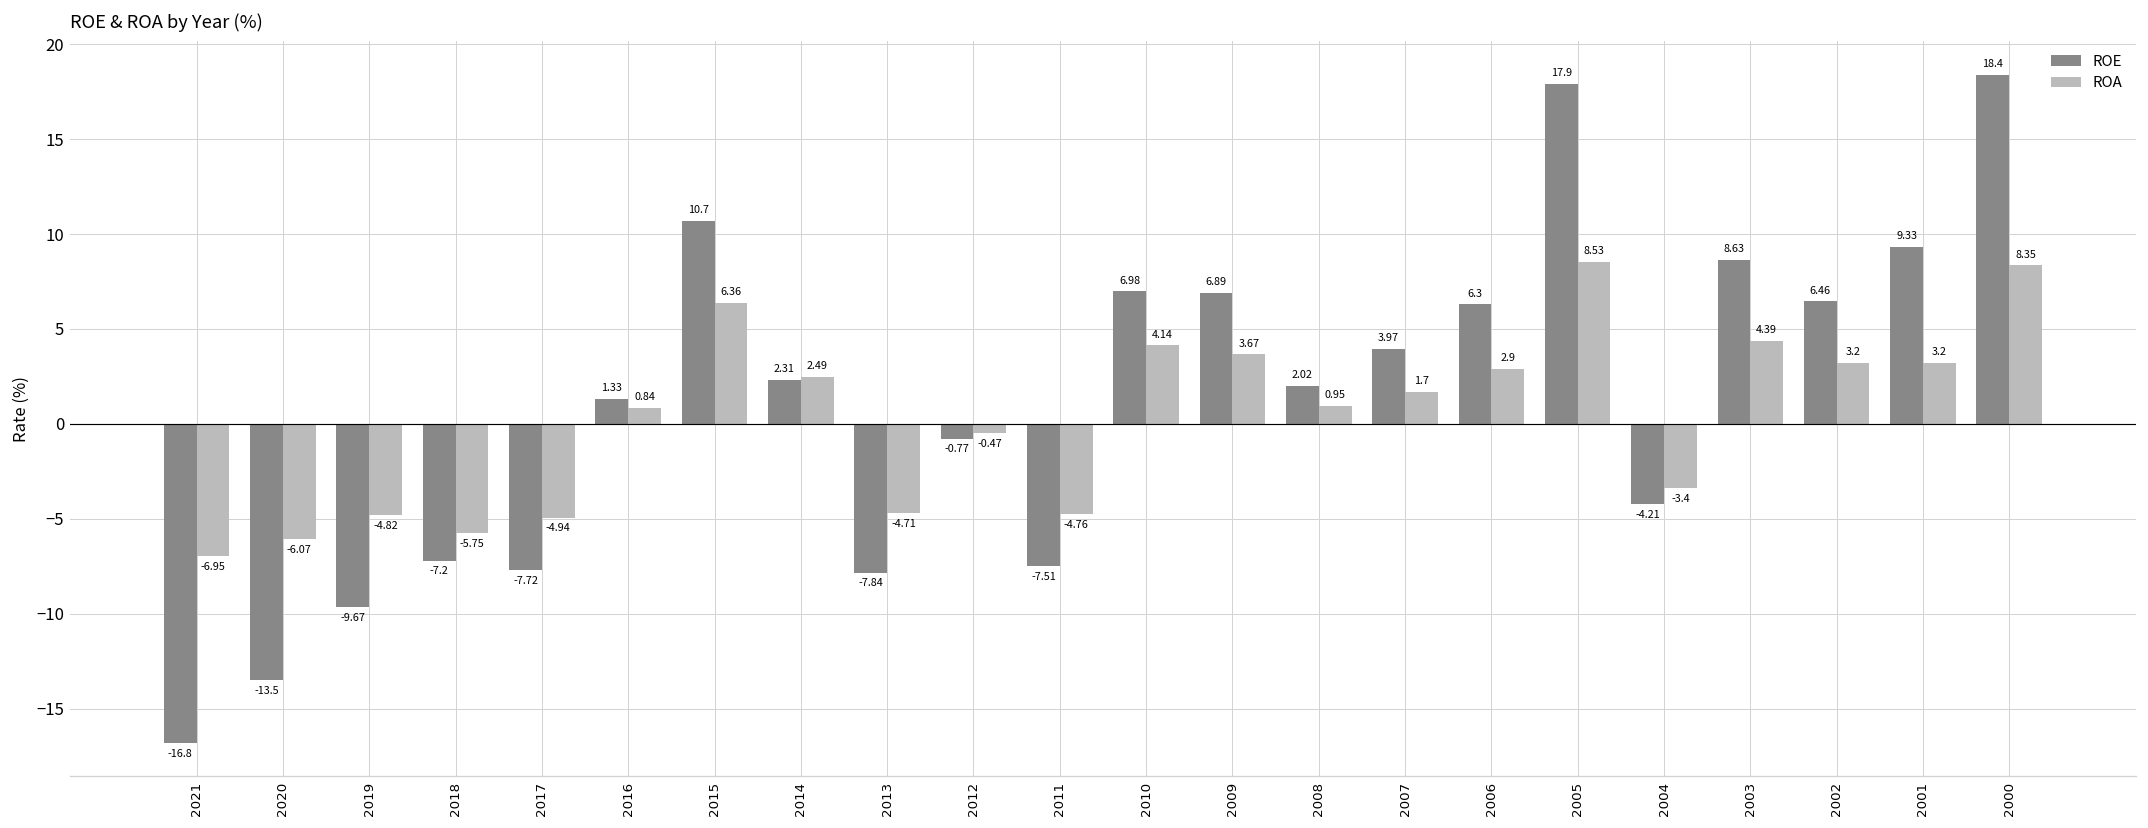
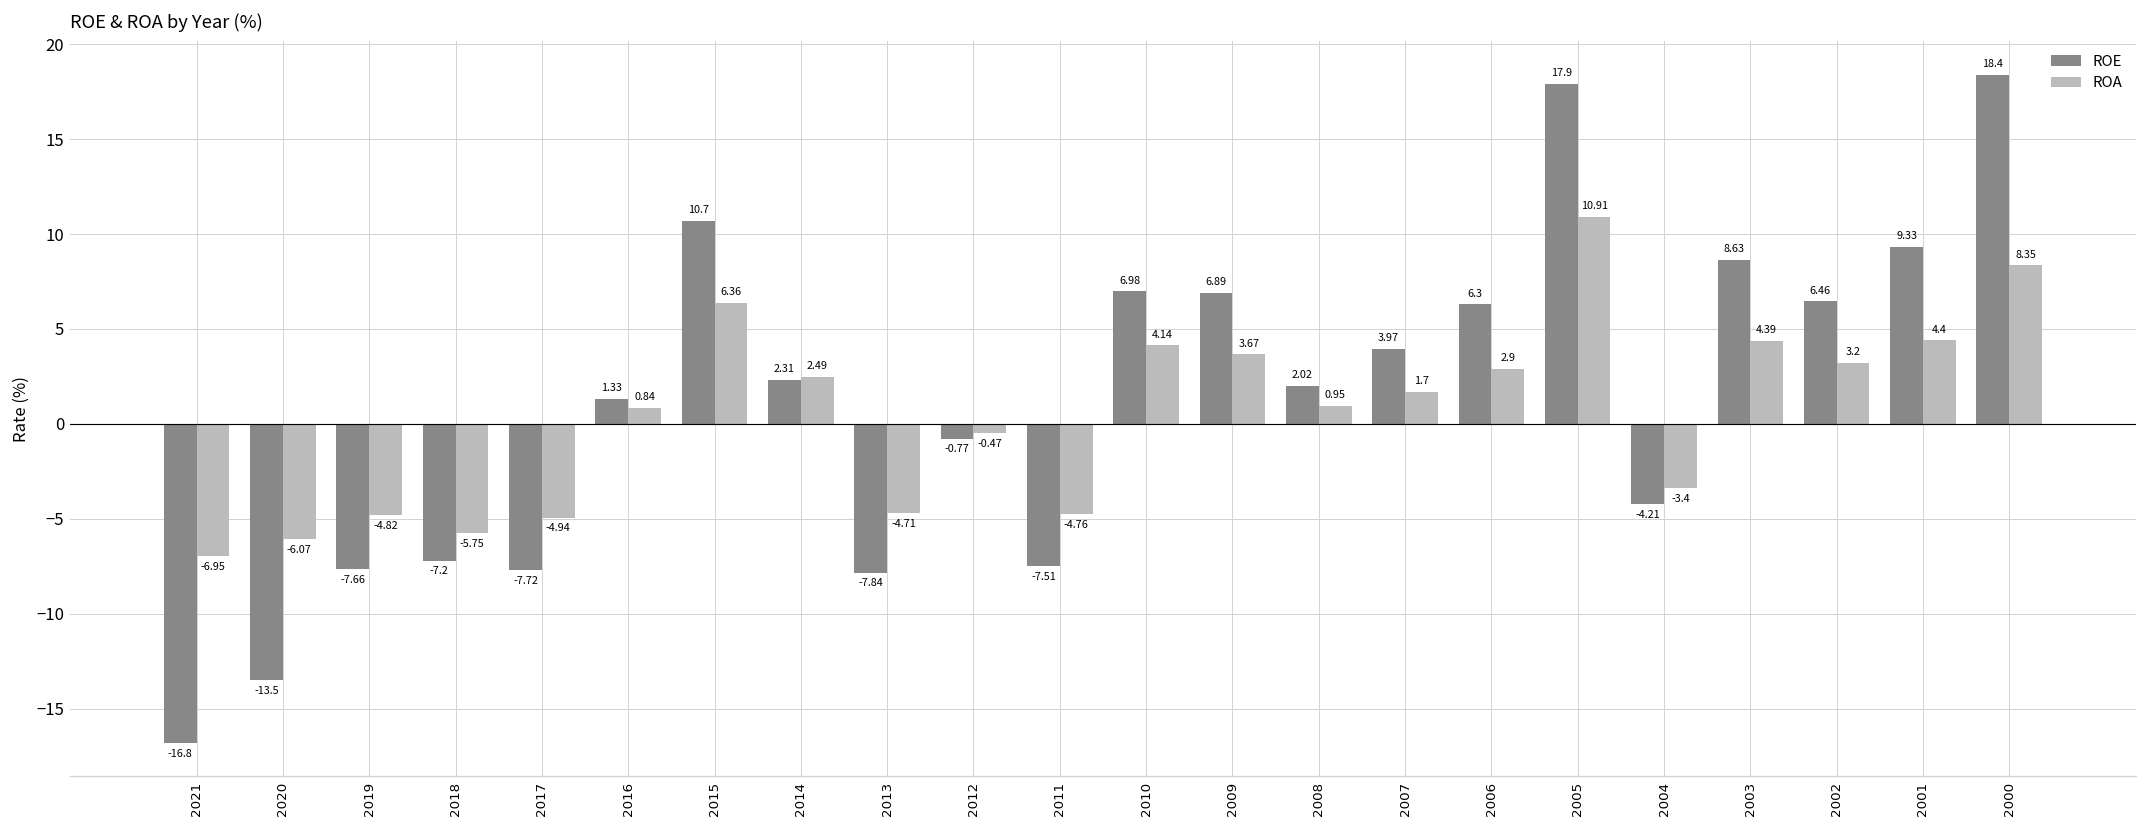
ROE, 2019: -9.67 -> -7.66
ROA, 2005: 8.53 -> 10.91
ROA, 2001: 3.2 -> 4.4
